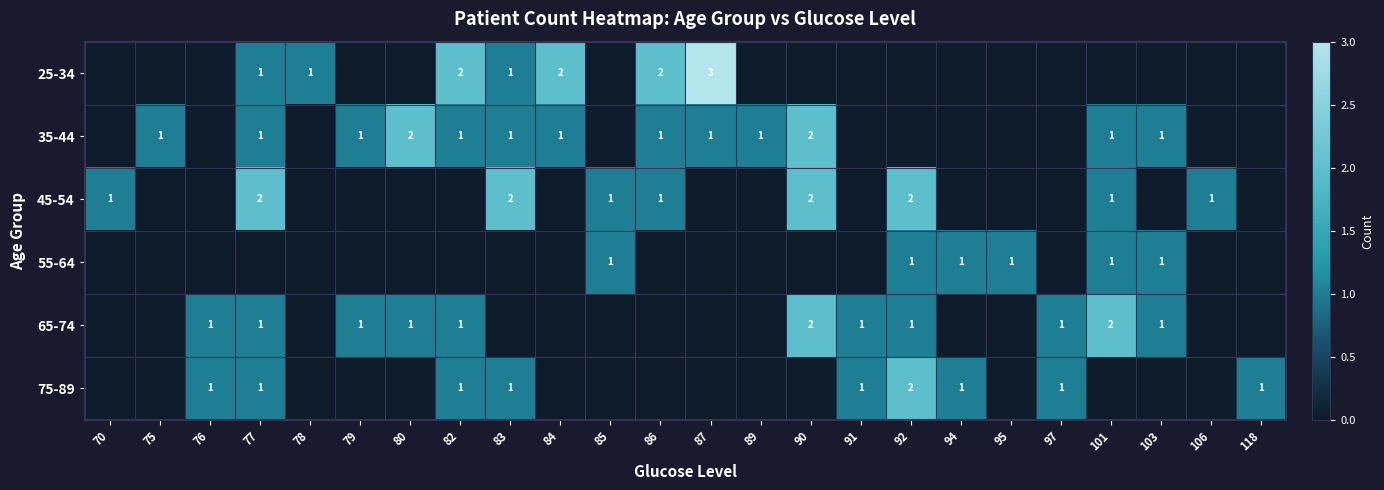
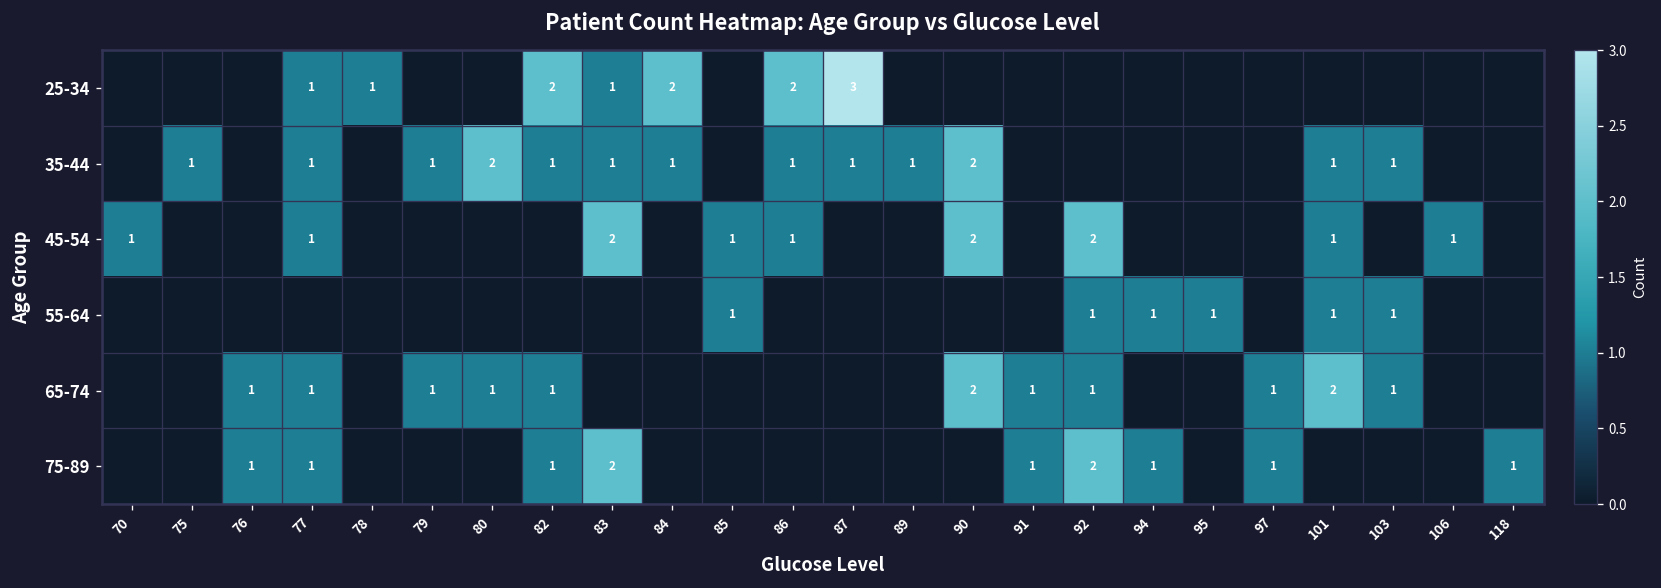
45-54, 77: 2 -> 1
75-89, 83: 1 -> 2
